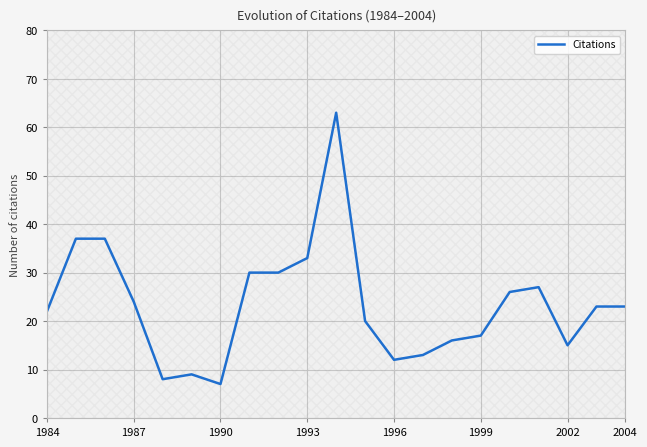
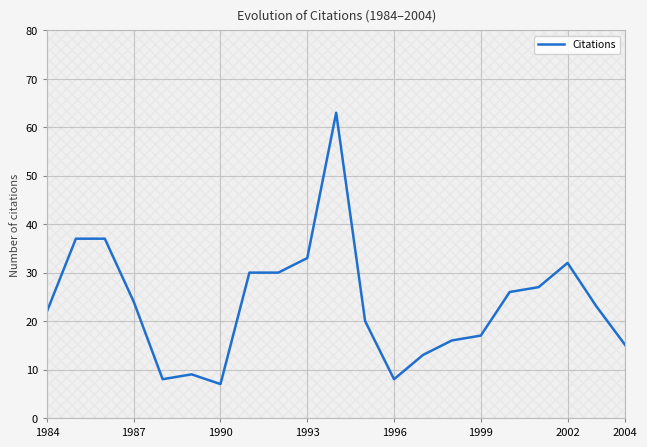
Citations, 1996: 12 -> 8
Citations, 2002: 15 -> 32
Citations, 2004: 23 -> 15
